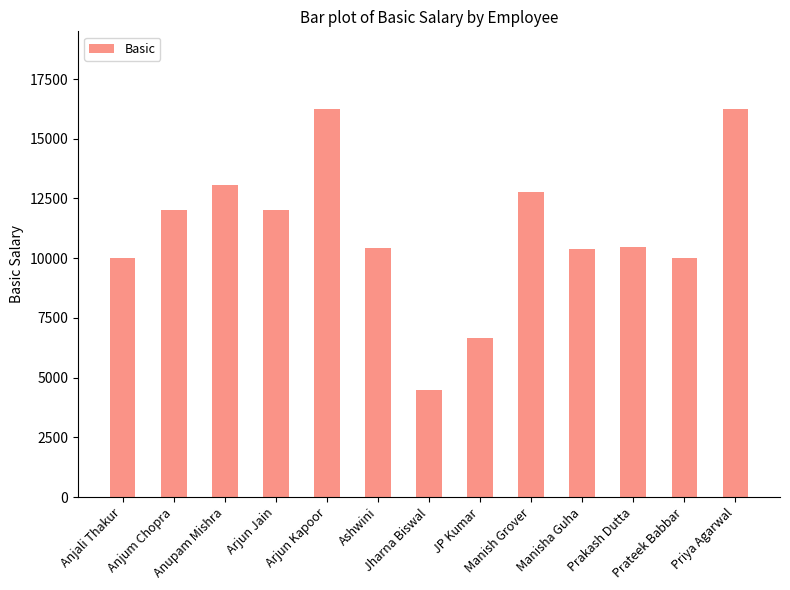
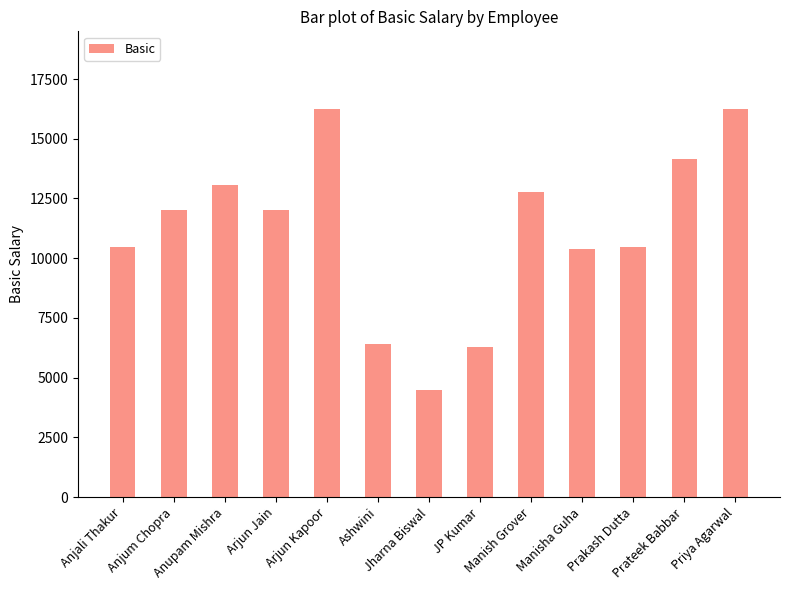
Anjali Thakur: 10000 -> 10500
Ashwini: 10400 -> 6400
JP Kumar: 6700 -> 6300
Prateek Babbar: 10000 -> 14200
